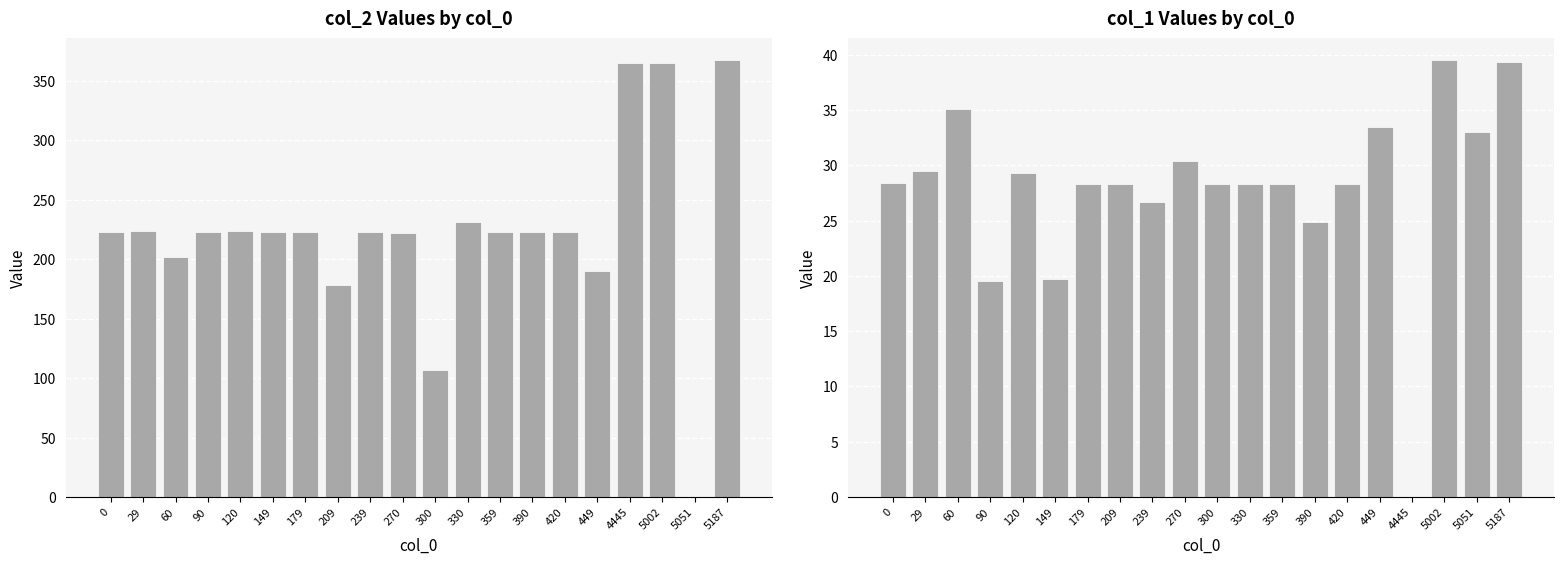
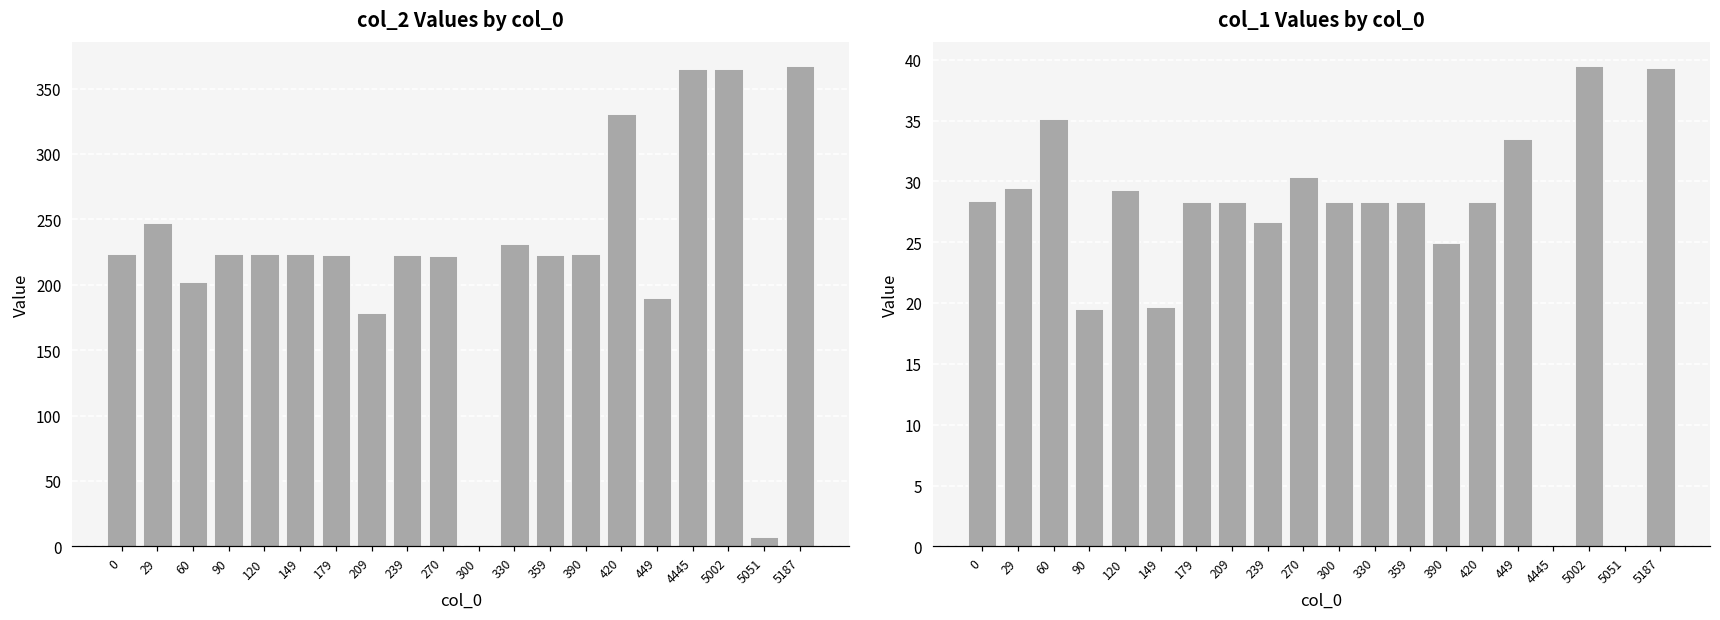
col_2 Values by col_0, 29: 224 -> 248
col_2 Values by col_0, 300: 107 -> 1
col_2 Values by col_0, 420: 223 -> 331
col_2 Values by col_0, 5051: 0 -> 7
col_1 Values by col_0, 5051: 33 -> 0
